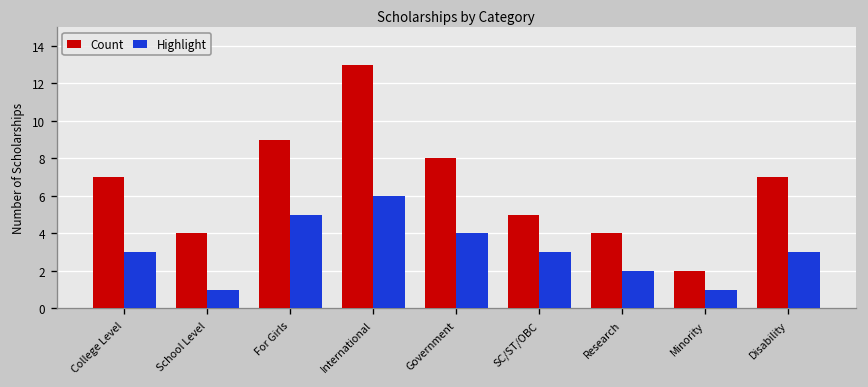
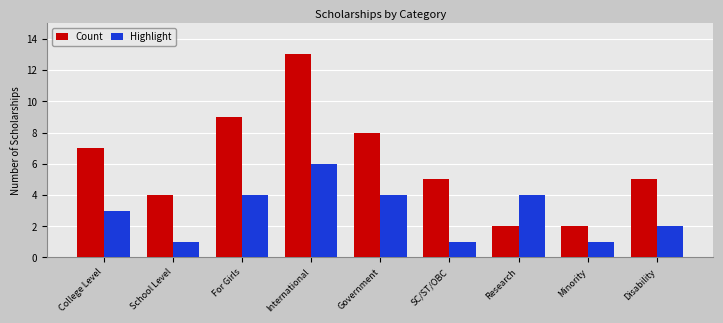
Highlight, For Girls: 5 -> 4
Highlight, SC/ST/OBC: 3 -> 1
Count, Research: 4 -> 2
Highlight, Research: 2 -> 4
Count, Disability: 7 -> 5
Highlight, Disability: 3 -> 2
